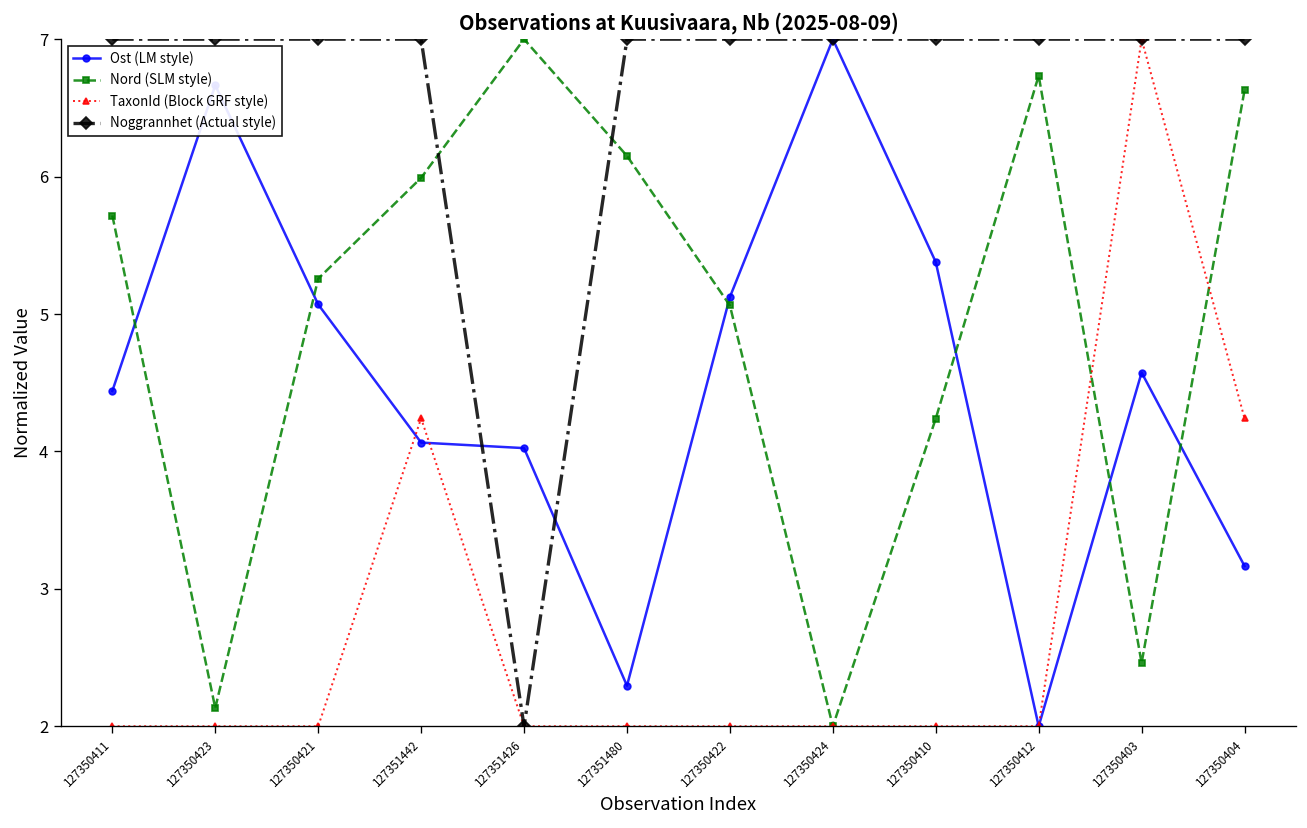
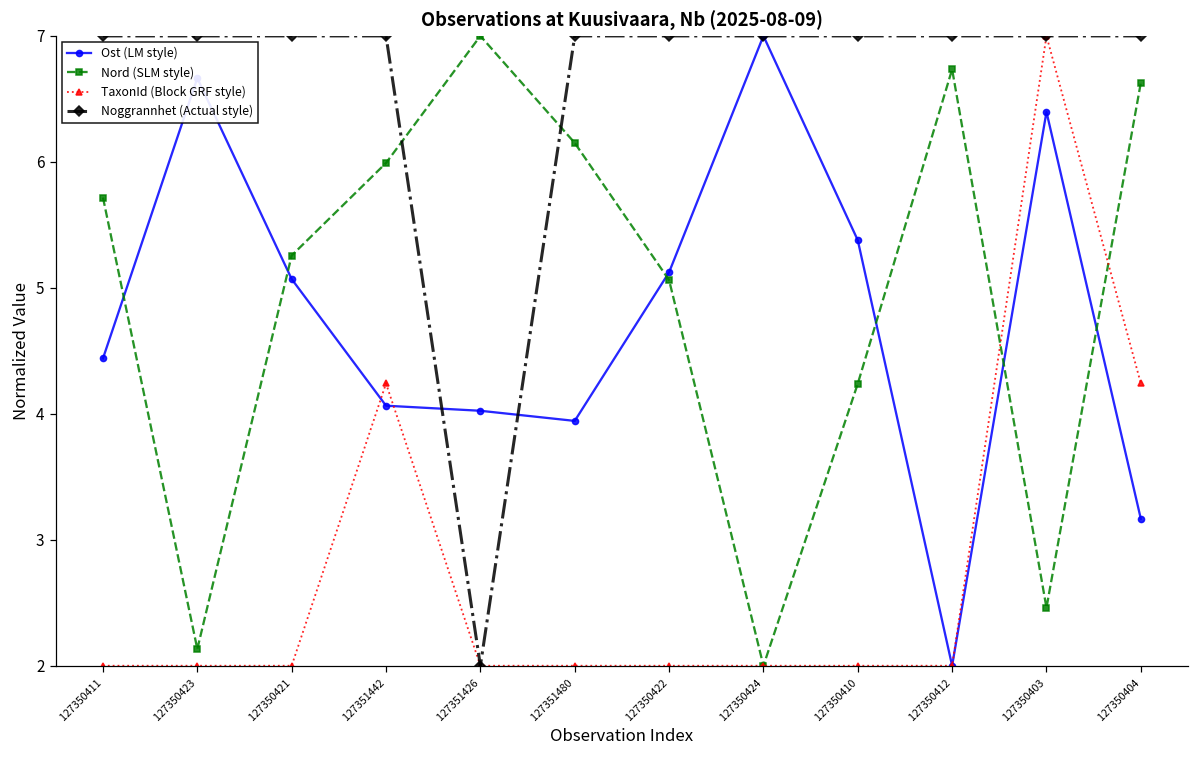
Ost (LM style), 127351480: 2.29 -> 3.94
Ost (LM style), 127350403: 4.57 -> 6.40
